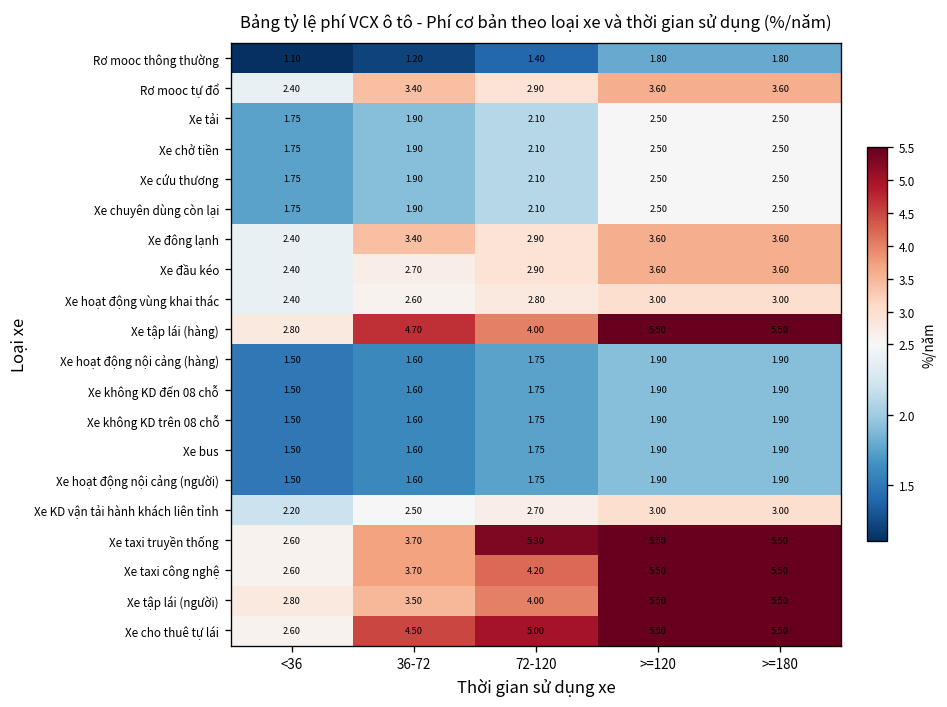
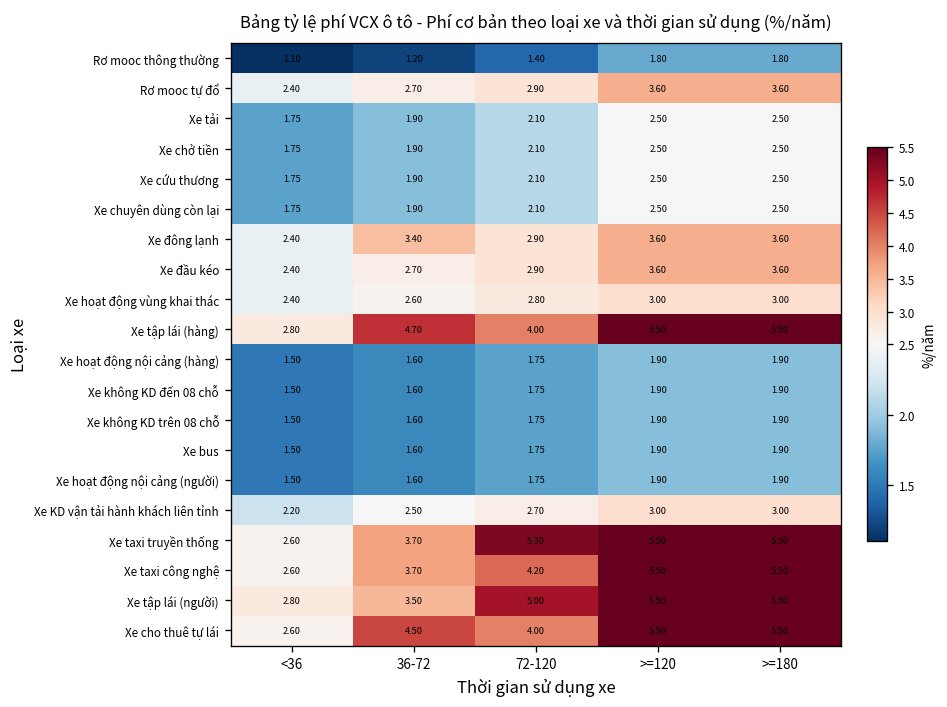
Rơ mooc tự đổ, 36-72: 3.40 -> 2.70
Xe tập lái (người), 72-120: 4.00 -> 5.00
Xe cho thuê tự lái, 72-120: 5.00 -> 4.00
